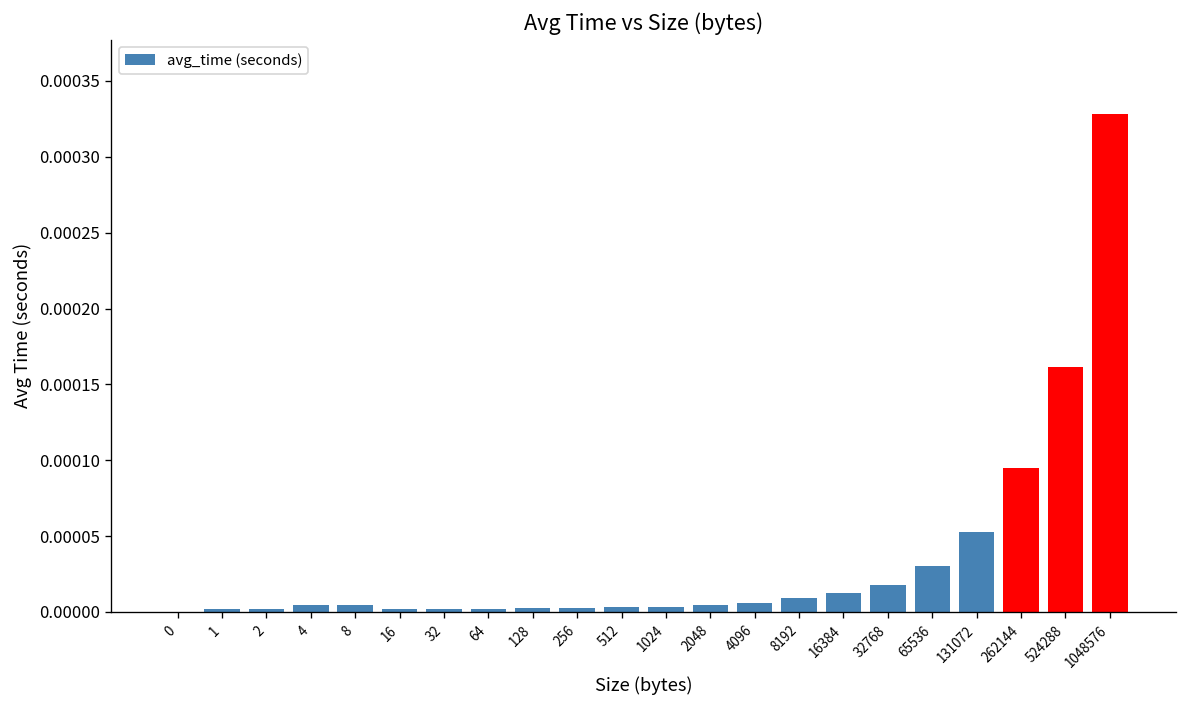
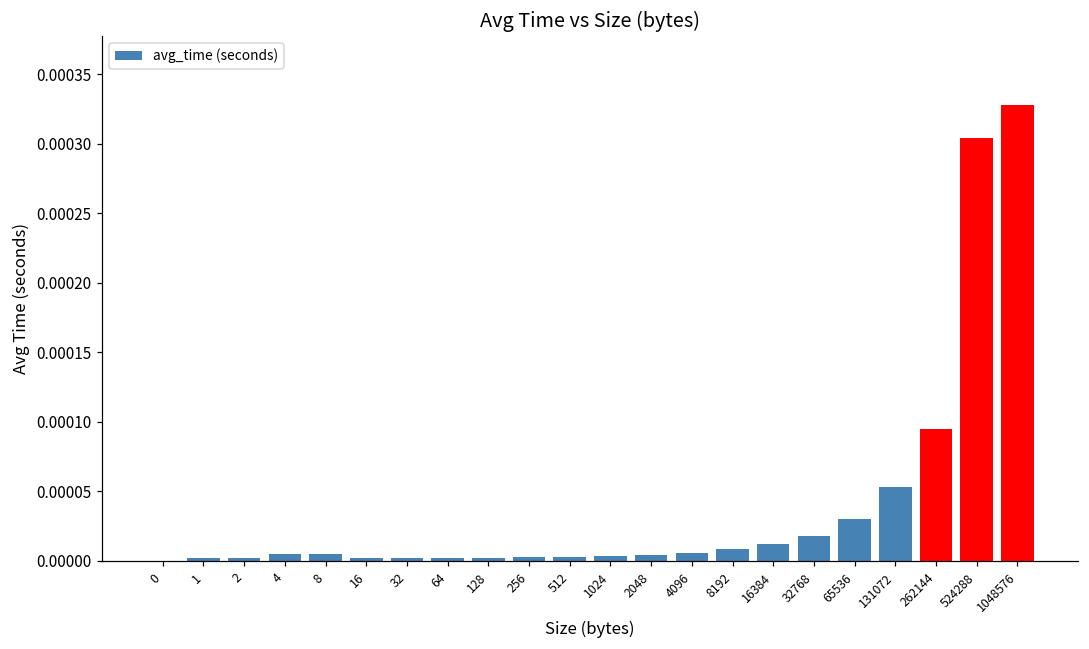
524288: 0.000161 -> 0.000304
